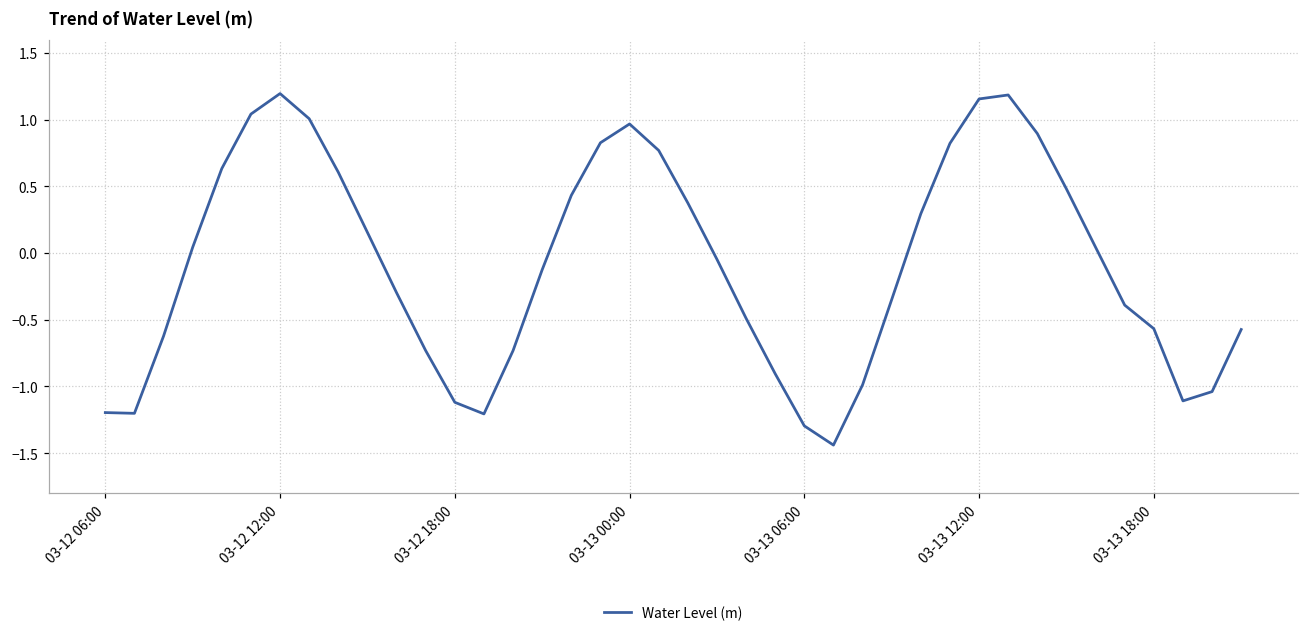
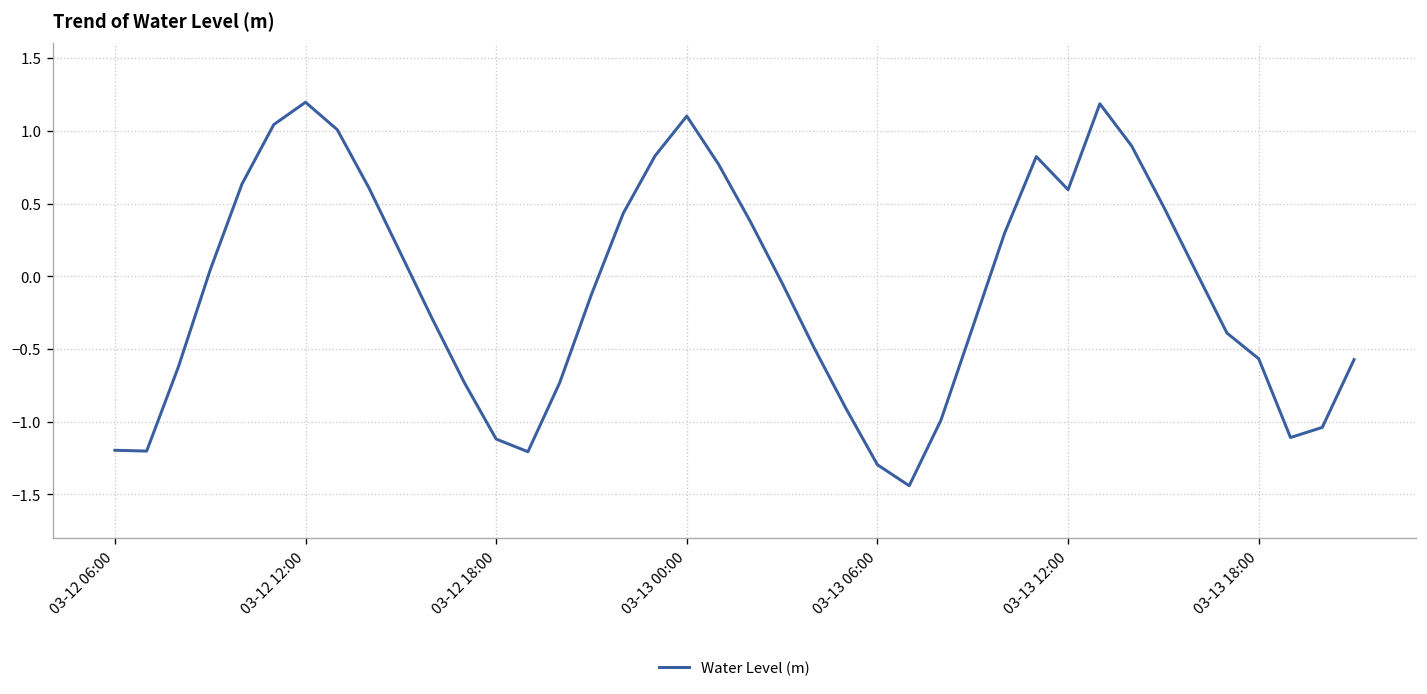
03-13 00:00: 0.97 -> 1.10
03-13 12:00: 1.16 -> 0.59
